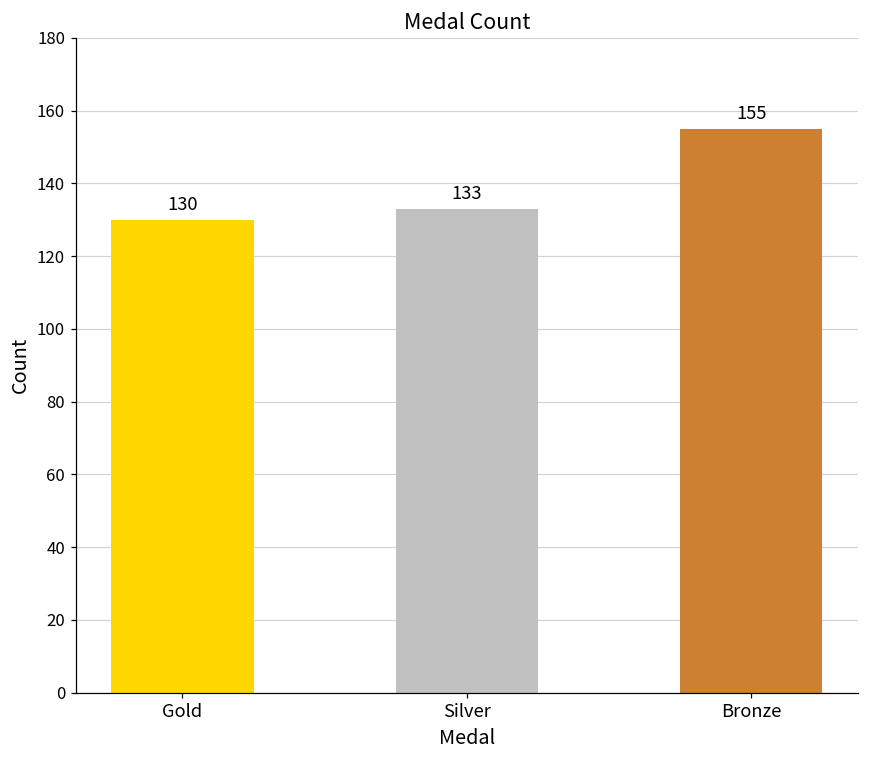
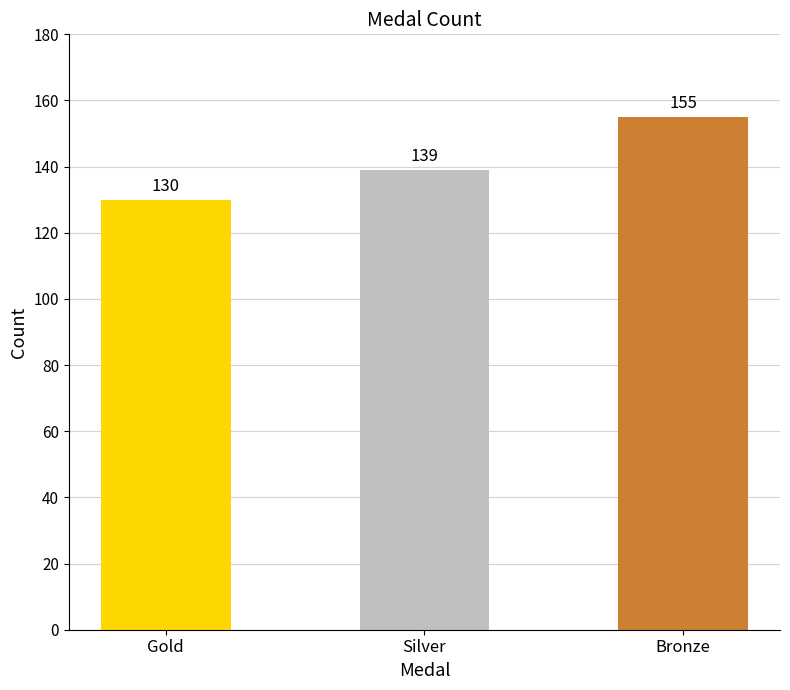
Silver: 133 -> 139
